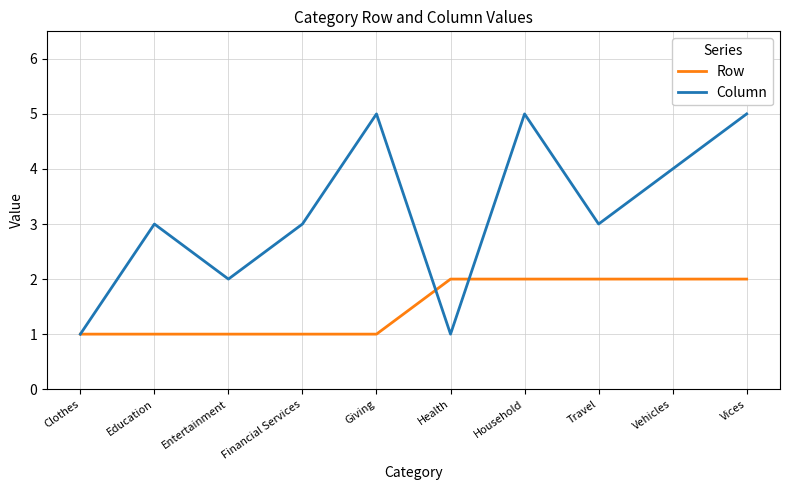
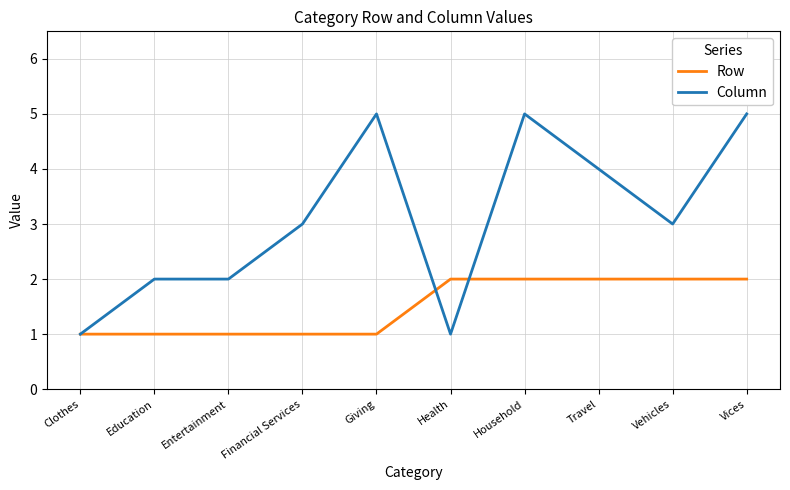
Column, Education: 3 -> 2
Column, Travel: 3 -> 4
Column, Vehicles: 4 -> 3
